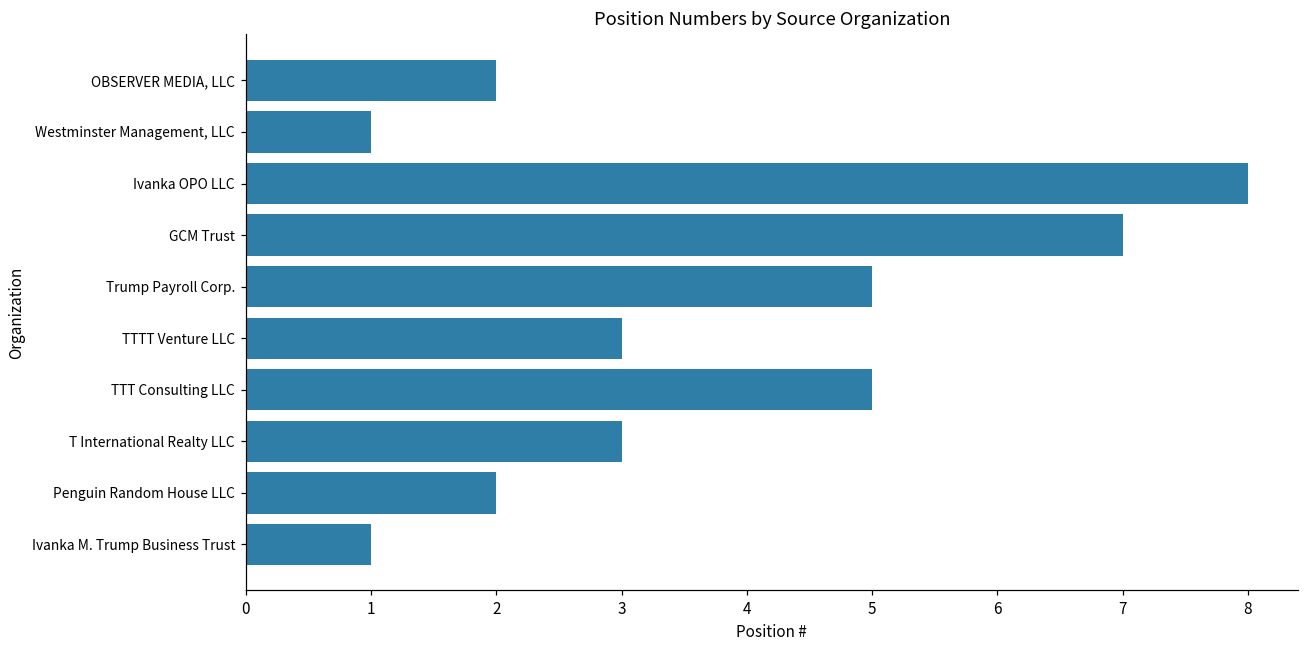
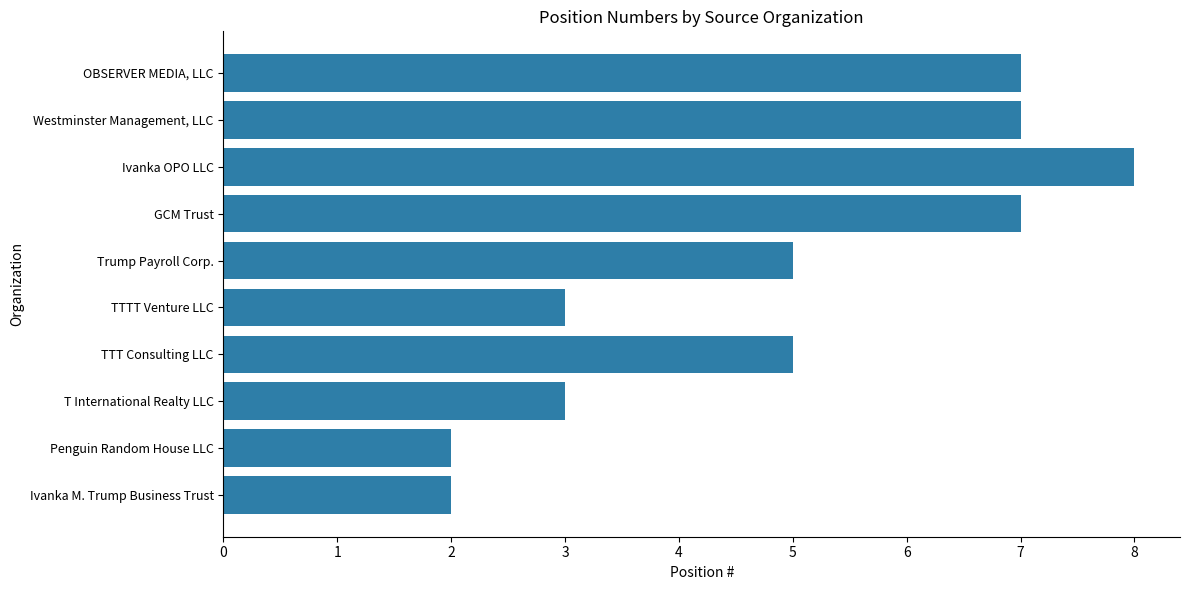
OBSERVER MEDIA, LLC: 2 -> 7
Westminster Management, LLC: 1 -> 7
Ivanka M. Trump Business Trust: 1 -> 2
